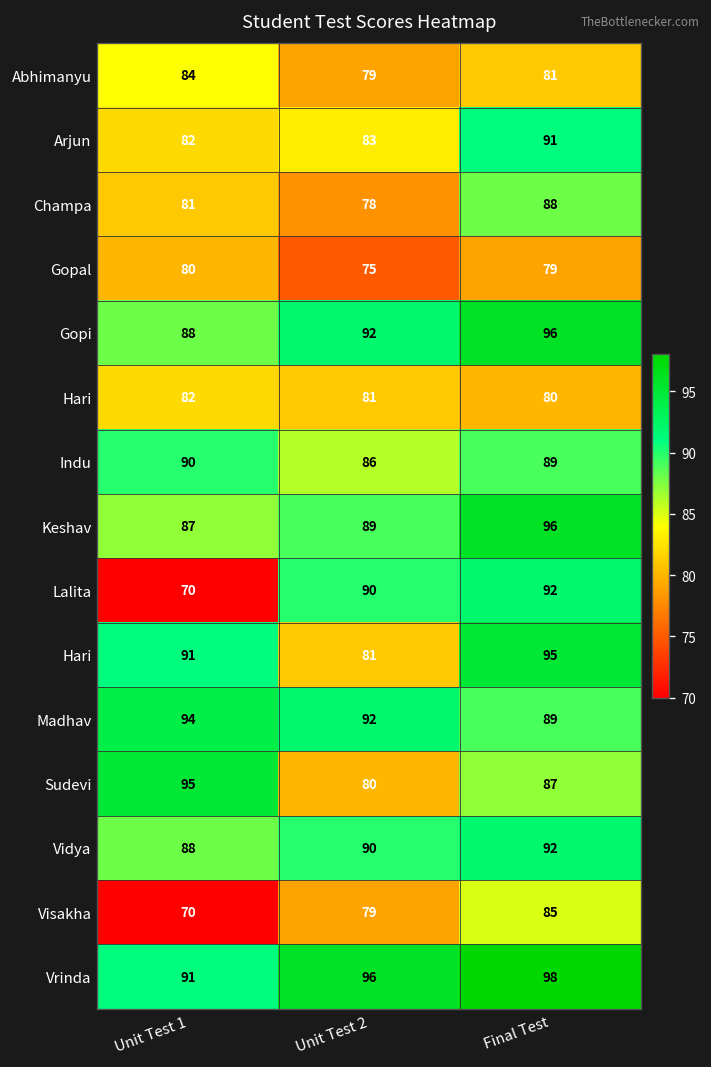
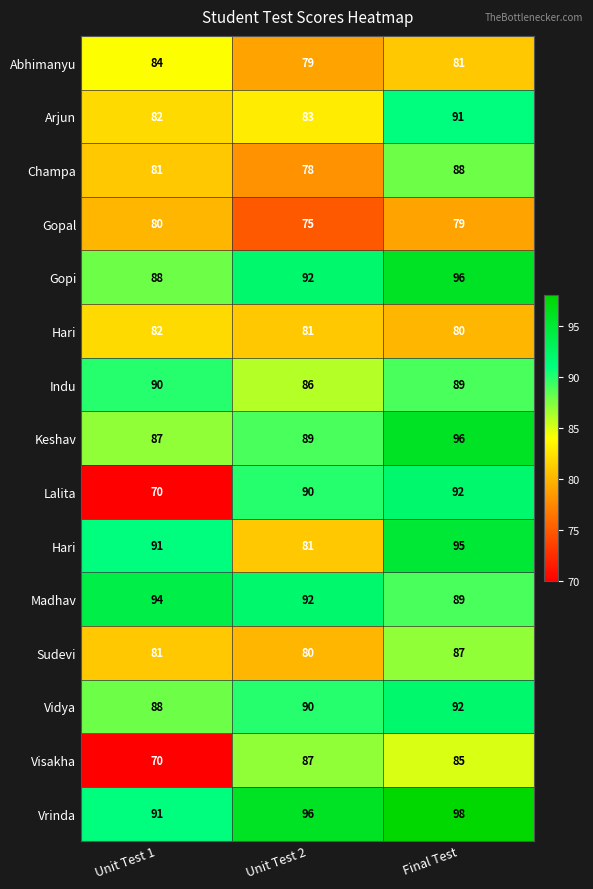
Sudevi, Unit Test 1: 95 -> 81
Visakha, Unit Test 2: 79 -> 87
